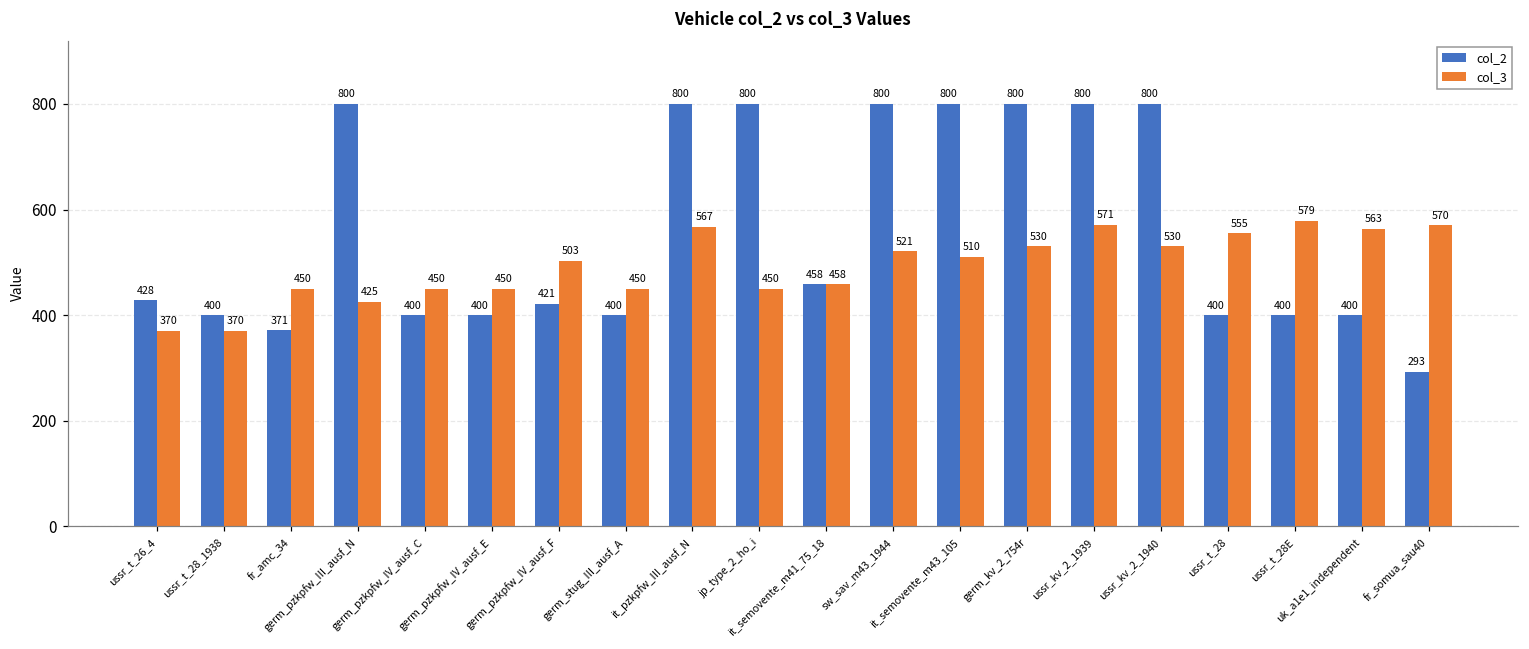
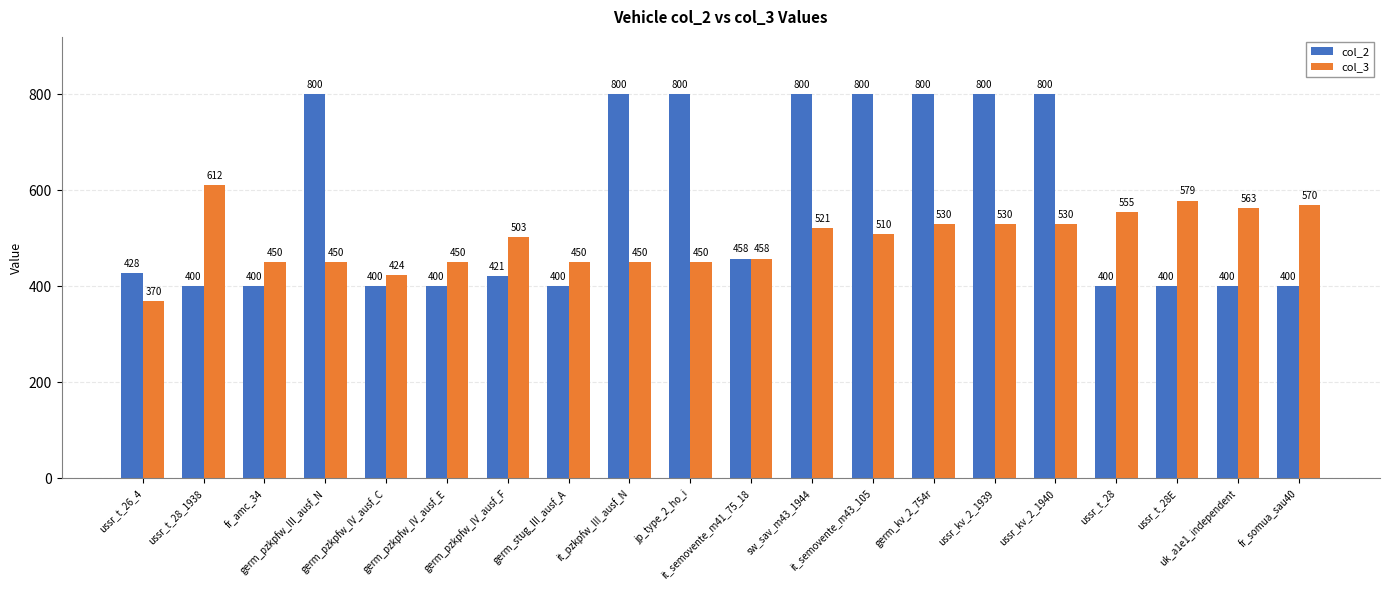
col_3, ussr_t_28_1938: 370 -> 612
col_2, fr_amc_34: 371 -> 400
col_3, germ_pzkpfw_III_ausf_N: 425 -> 450
col_3, germ_pzkpfw_IV_ausf_C: 450 -> 424
col_3, it_pzkpfw_III_ausf_N: 567 -> 450
col_3, ussr_kv_2_1939: 571 -> 530
col_2, fr_somua_sau40: 293 -> 400
